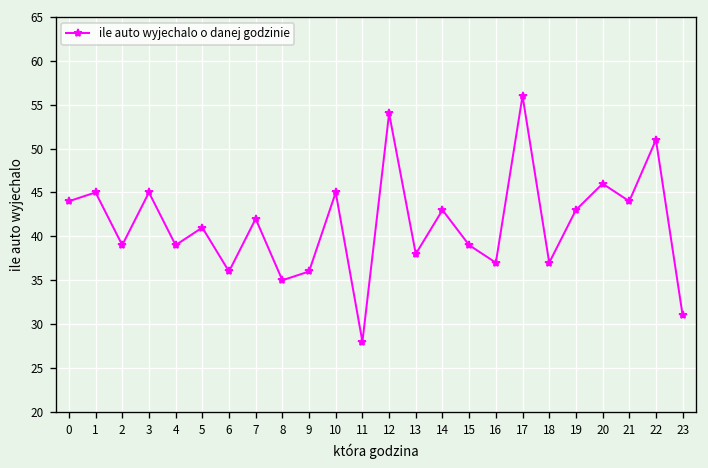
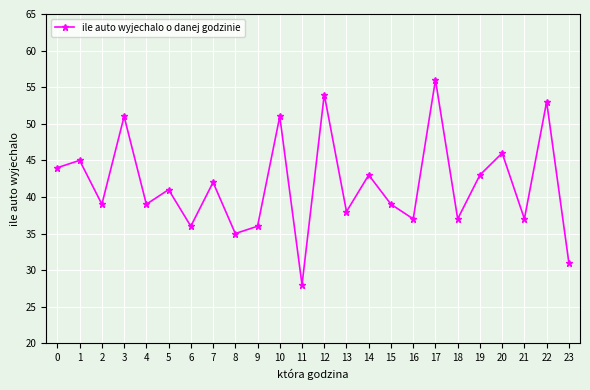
3: 45 -> 51
10: 45 -> 51
21: 44 -> 37
22: 51 -> 53
